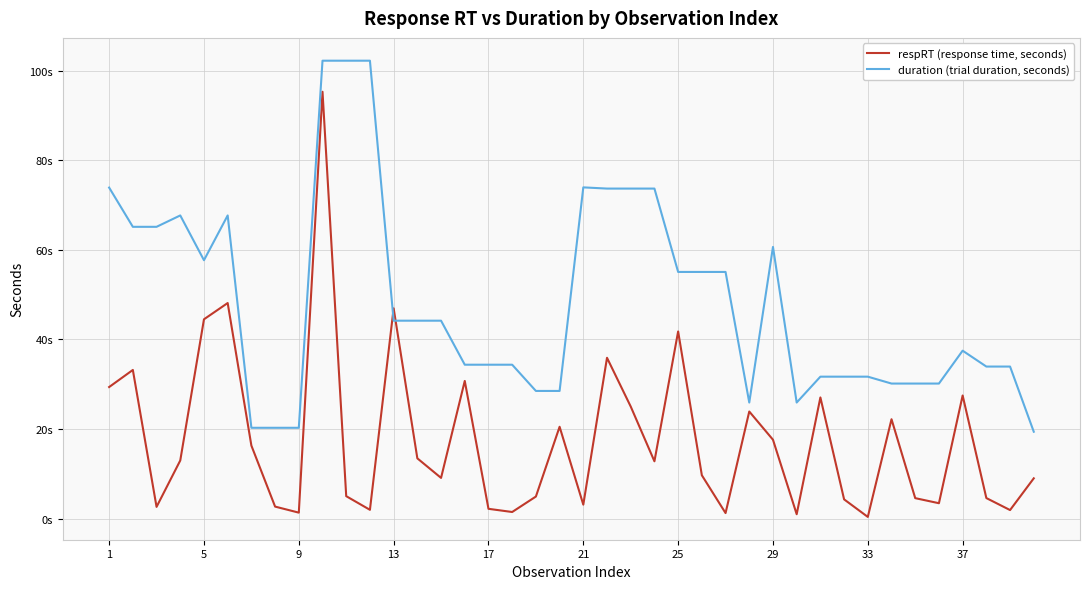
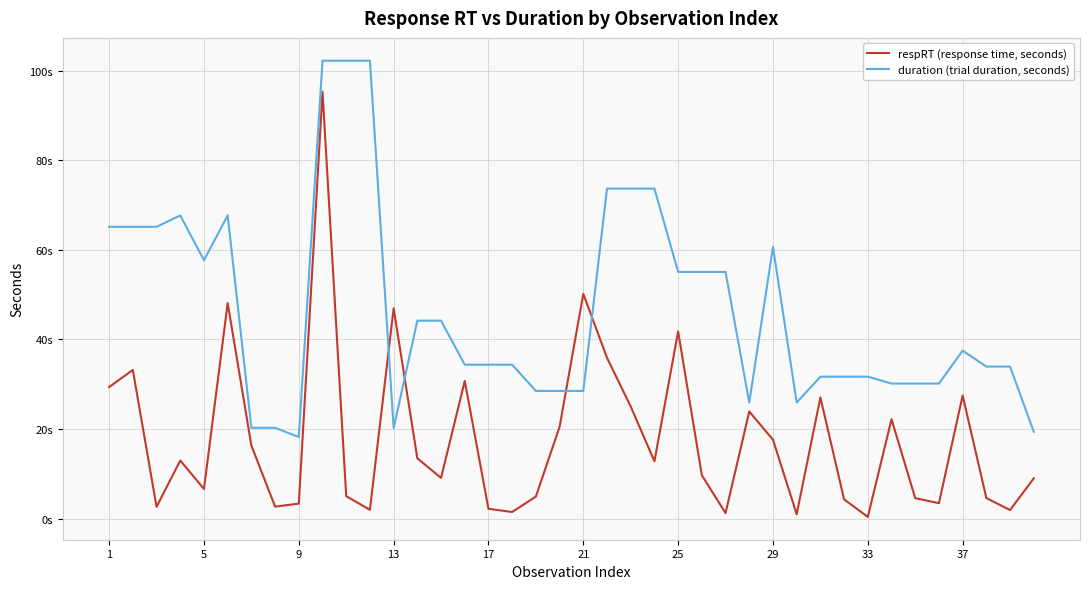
duration (trial duration, seconds), 1: 74s -> 65s
respRT (response time, seconds), 5: 44s -> 7s
respRT (response time, seconds), 9: 1s -> 3s
duration (trial duration, seconds), 9: 20s -> 18s
duration (trial duration, seconds), 13: 44s -> 20s
respRT (response time, seconds), 21: 3s -> 50s
duration (trial duration, seconds), 21: 74s -> 28s
